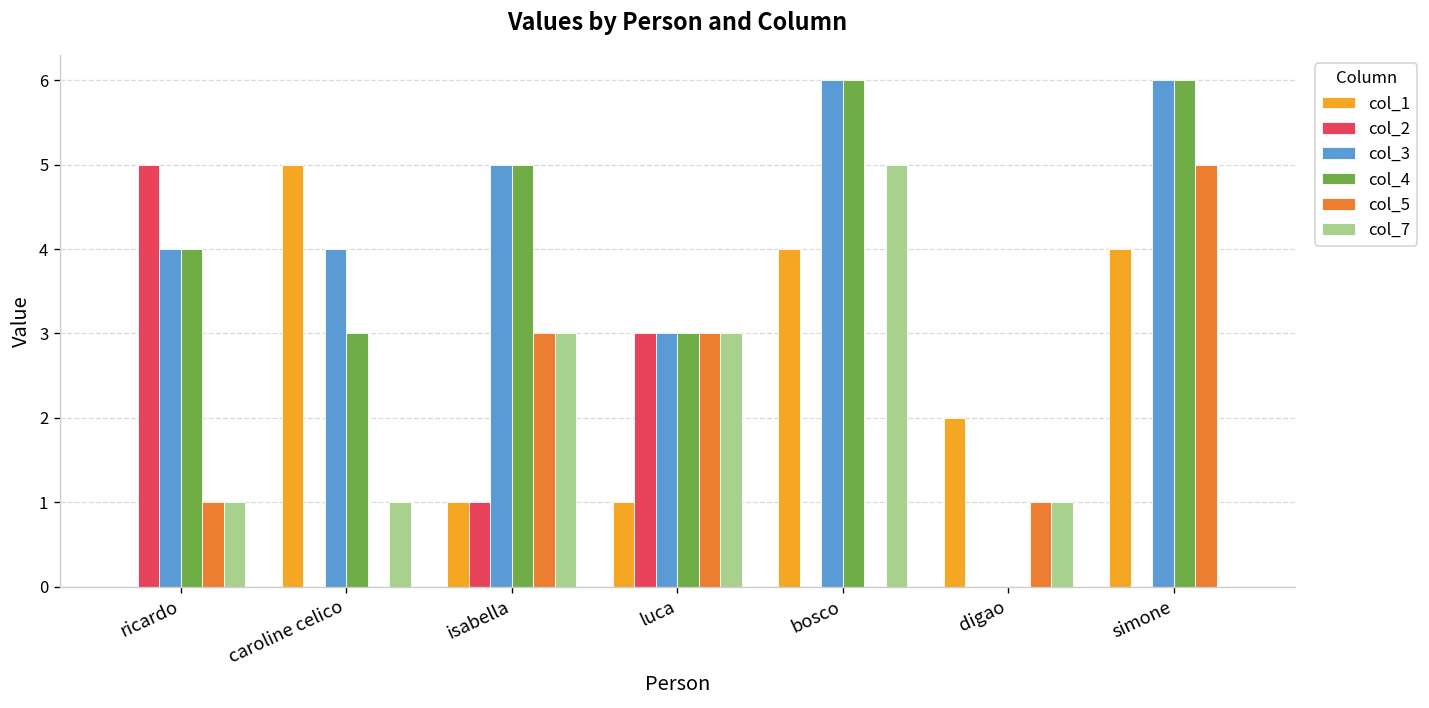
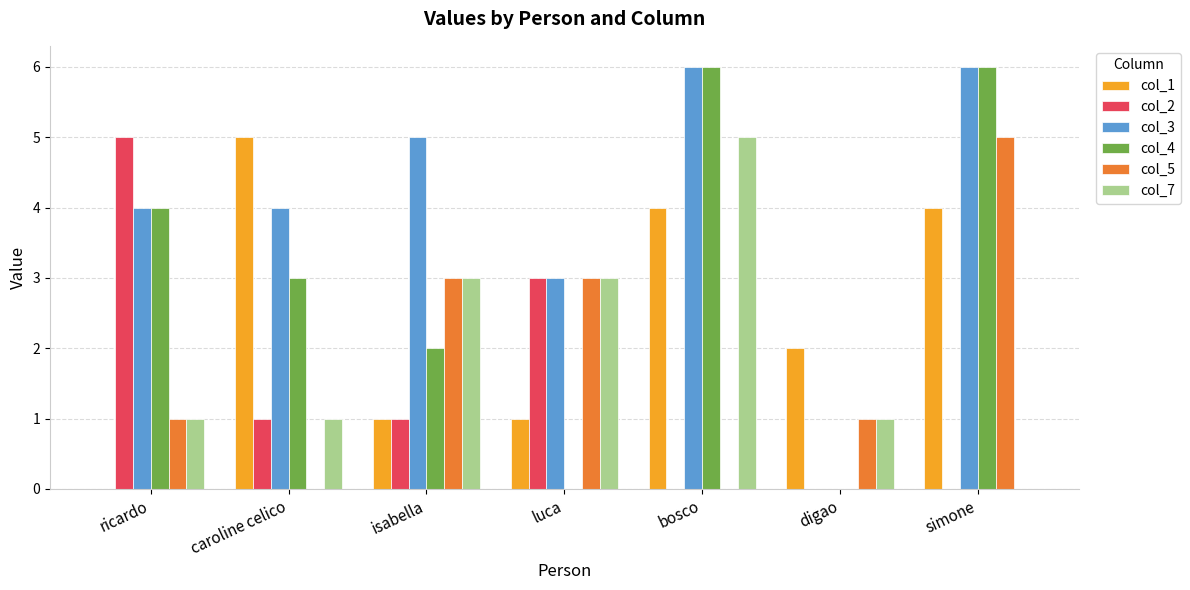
col_2, caroline celico: 0 -> 1
col_4, isabella: 5 -> 2
col_4, luca: 3 -> 0
